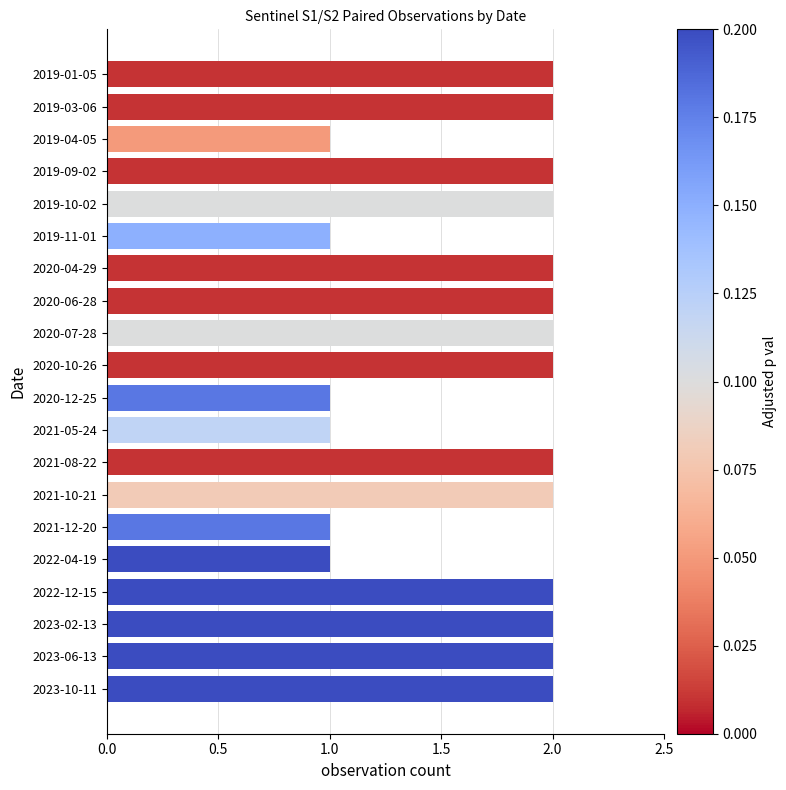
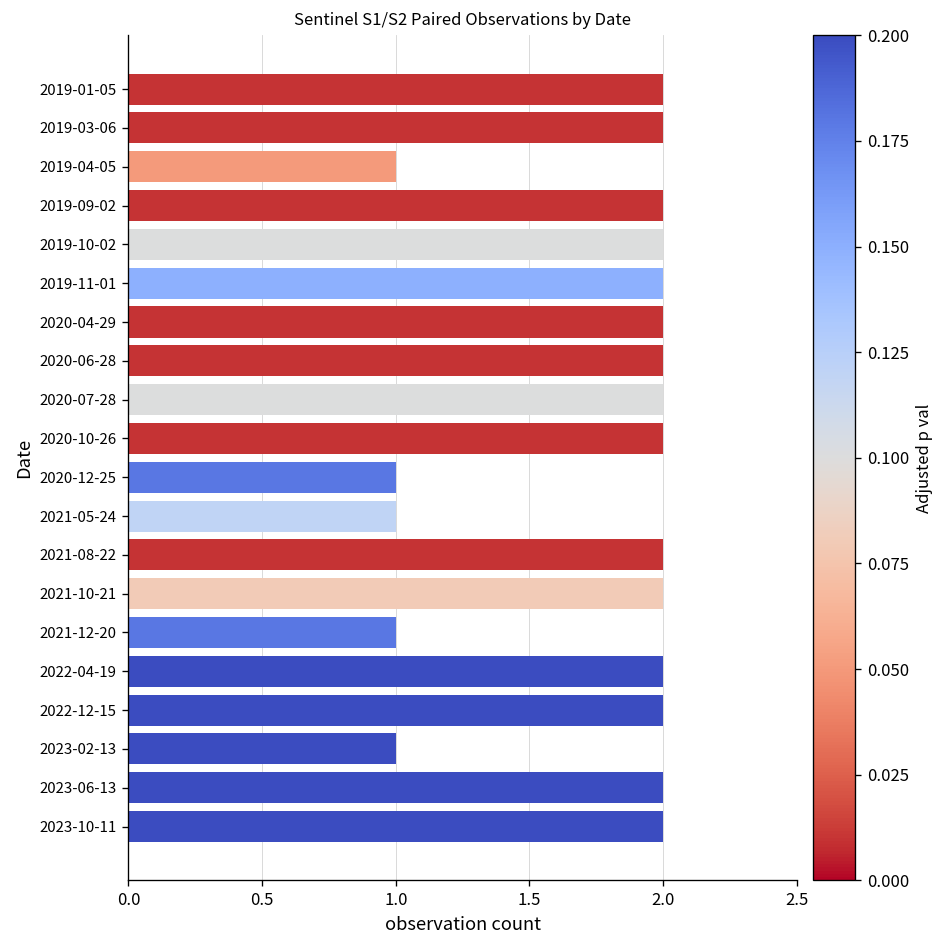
2019-11-01: 1 -> 2
2022-04-19: 1 -> 2
2023-02-13: 2 -> 1
